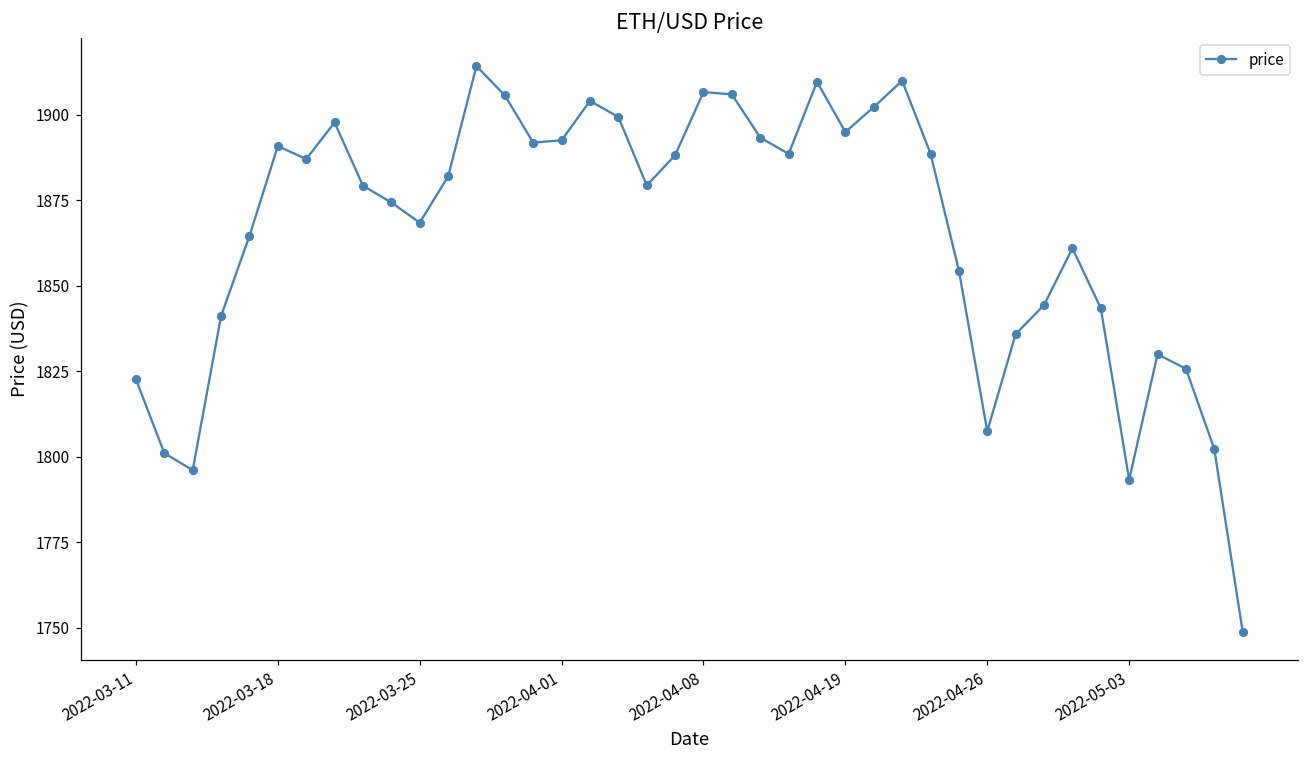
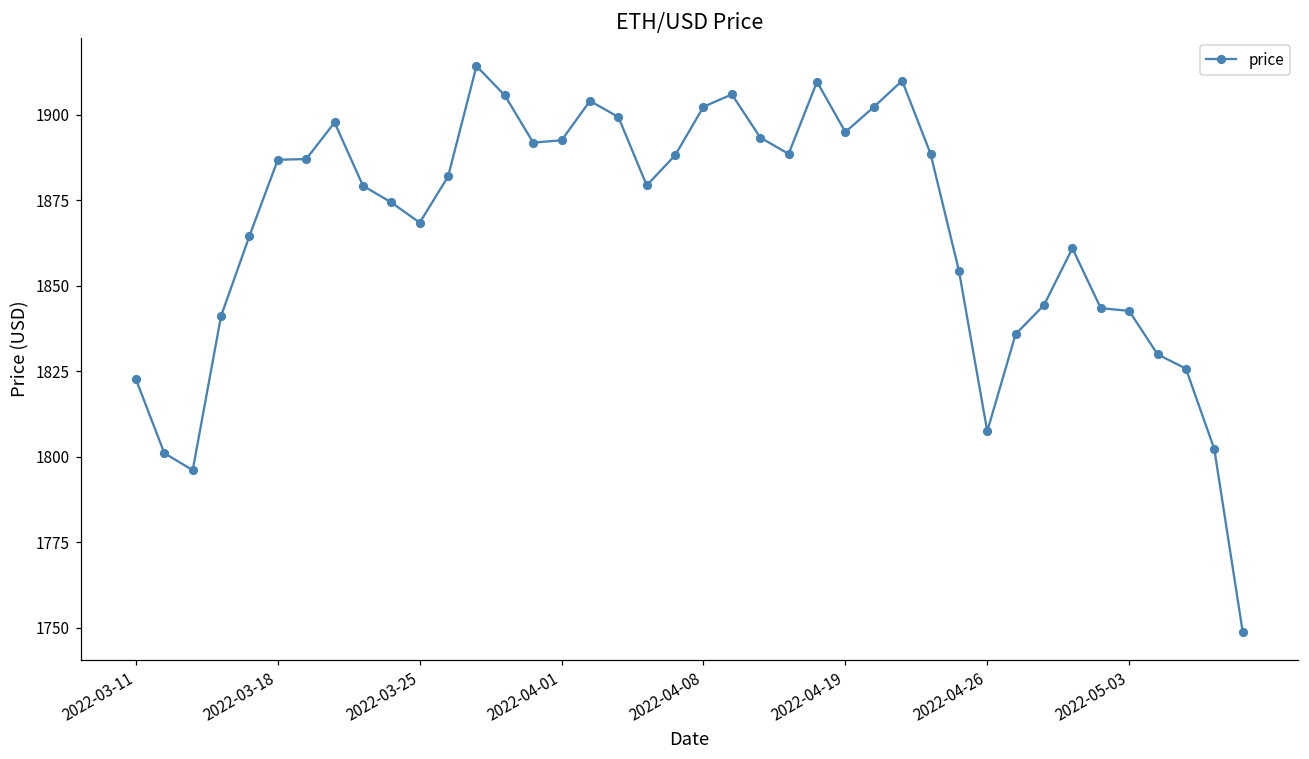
2022-03-18: 1891 -> 1887
2022-04-08: 1907 -> 1902
2022-05-03: 1793 -> 1843
